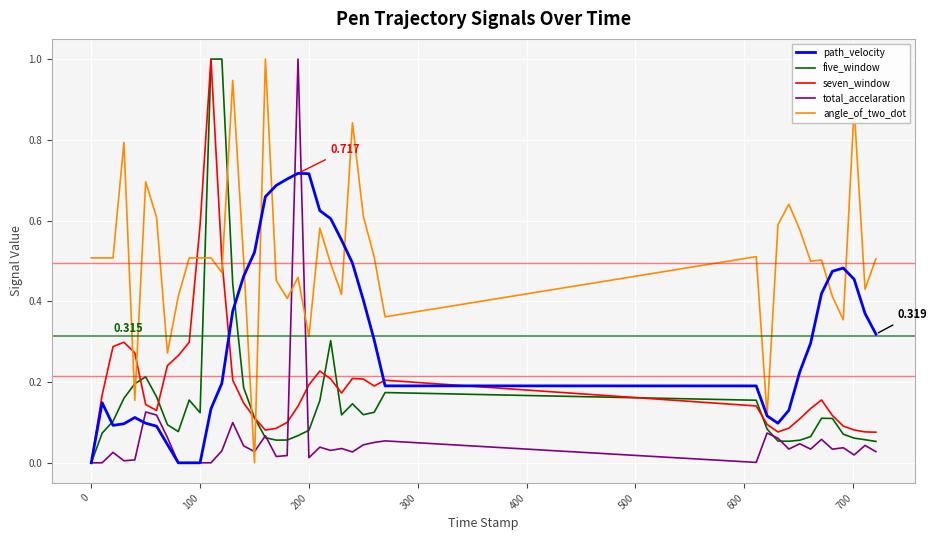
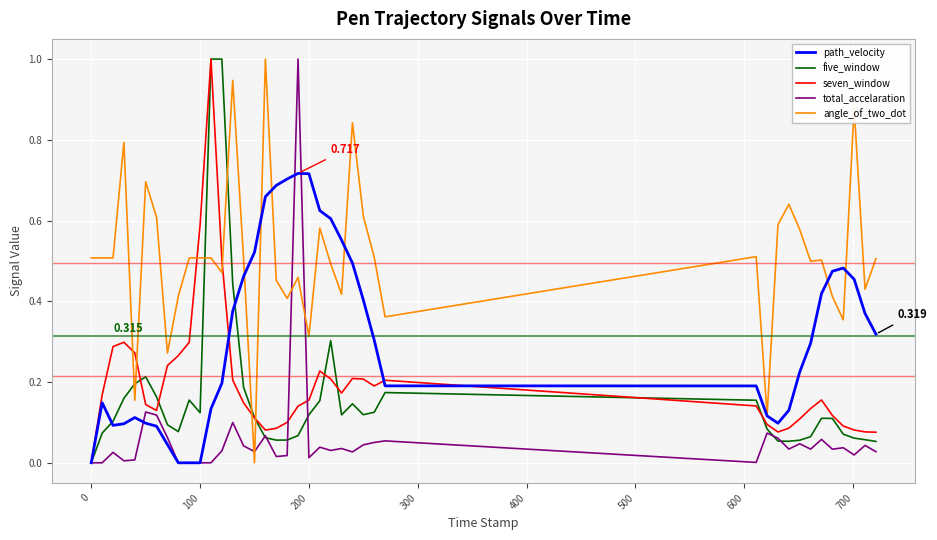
five_window, 200: 0.08 -> 0.12
seven_window, 200: 0.19 -> 0.16
